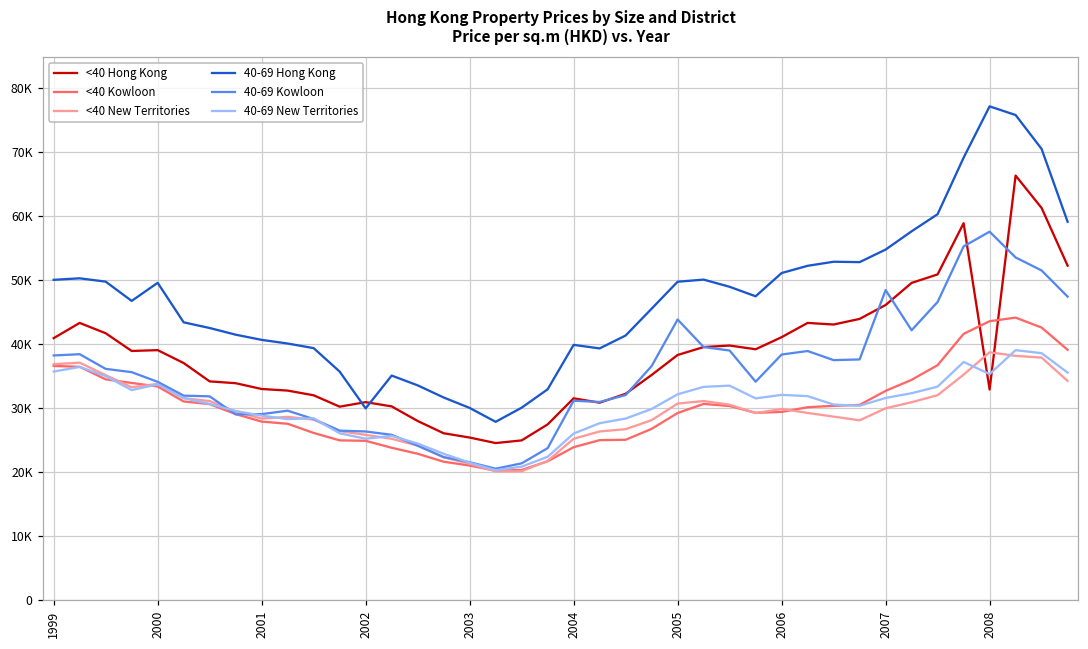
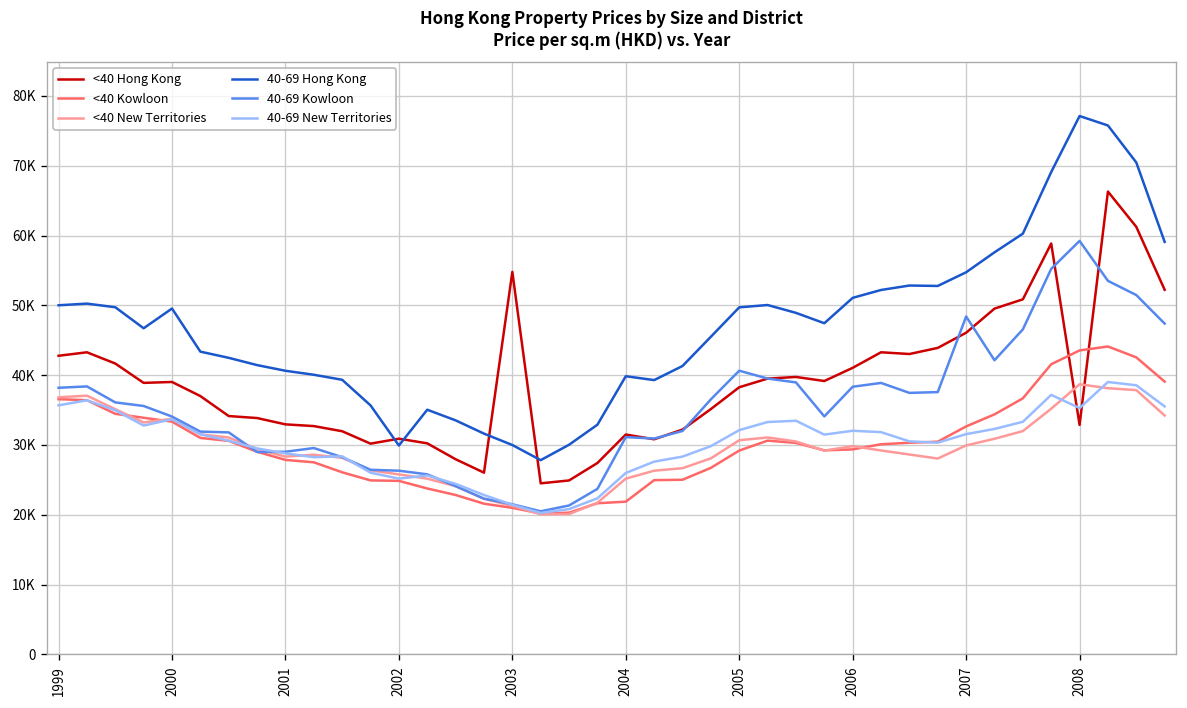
<40 Hong Kong, 1999: 41000 -> 43000
<40 Hong Kong, 2003: 25000 -> 55000
<40 Kowloon, 2004: 24000 -> 22000
40-69 Kowloon, 2005: 44000 -> 41000
40-69 Kowloon, 2008: 58000 -> 59000
